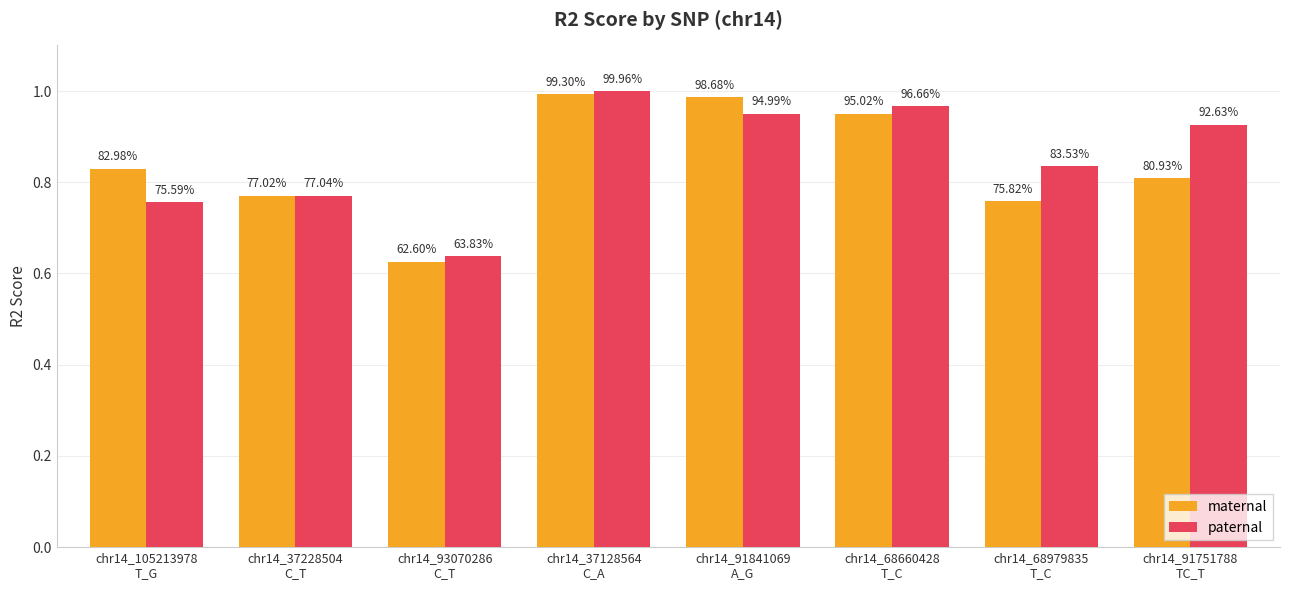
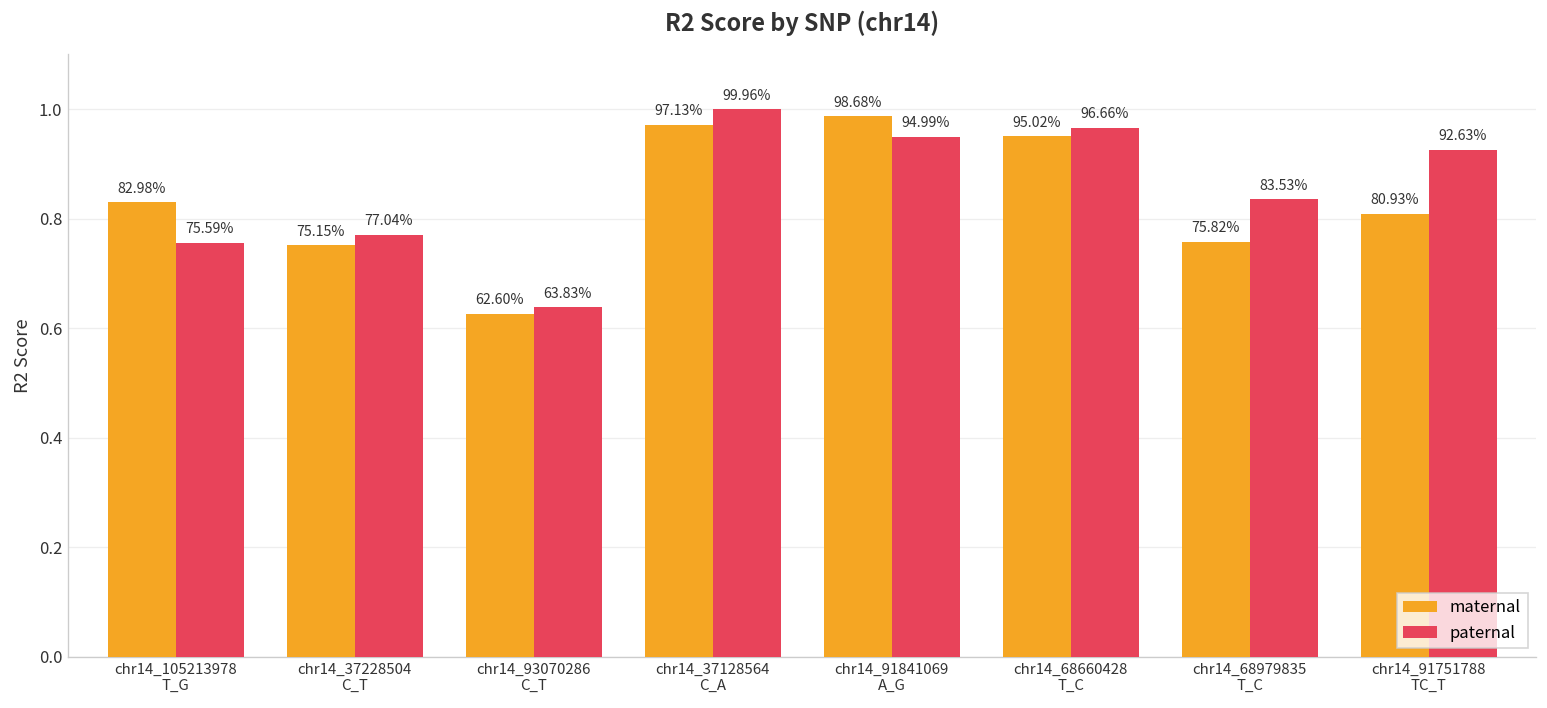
maternal, chr14_37228504 C_T: 77.02% -> 75.15%
maternal, chr14_37128564 C_A: 99.30% -> 97.13%
